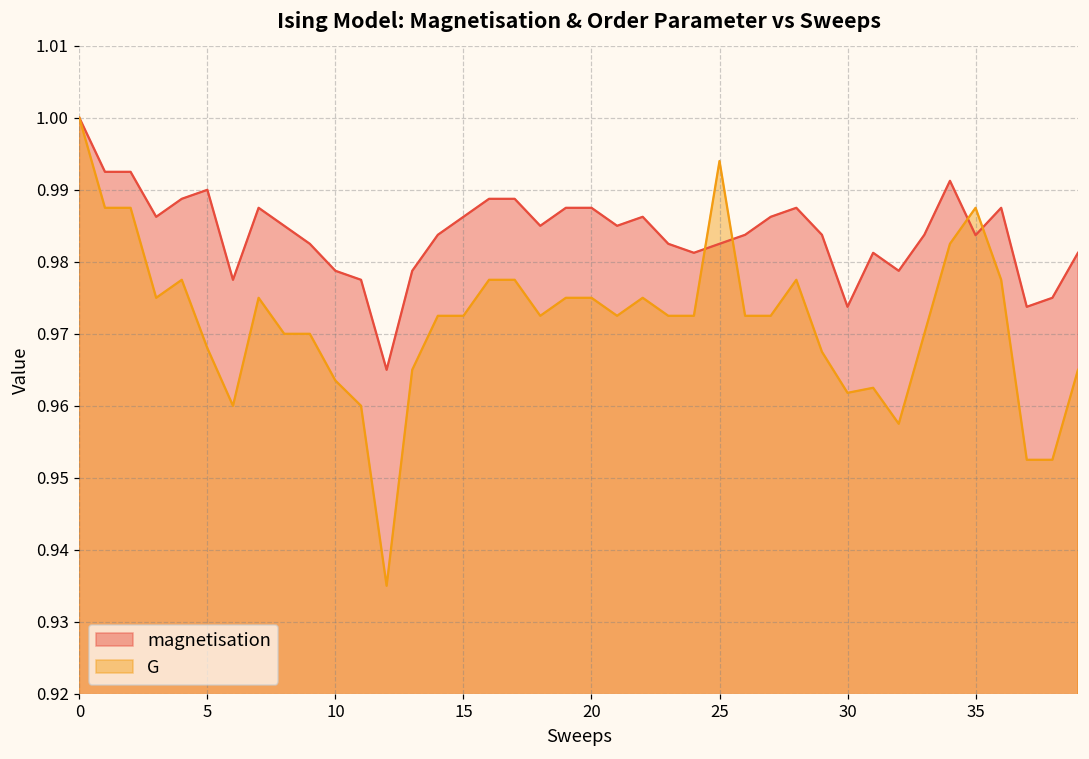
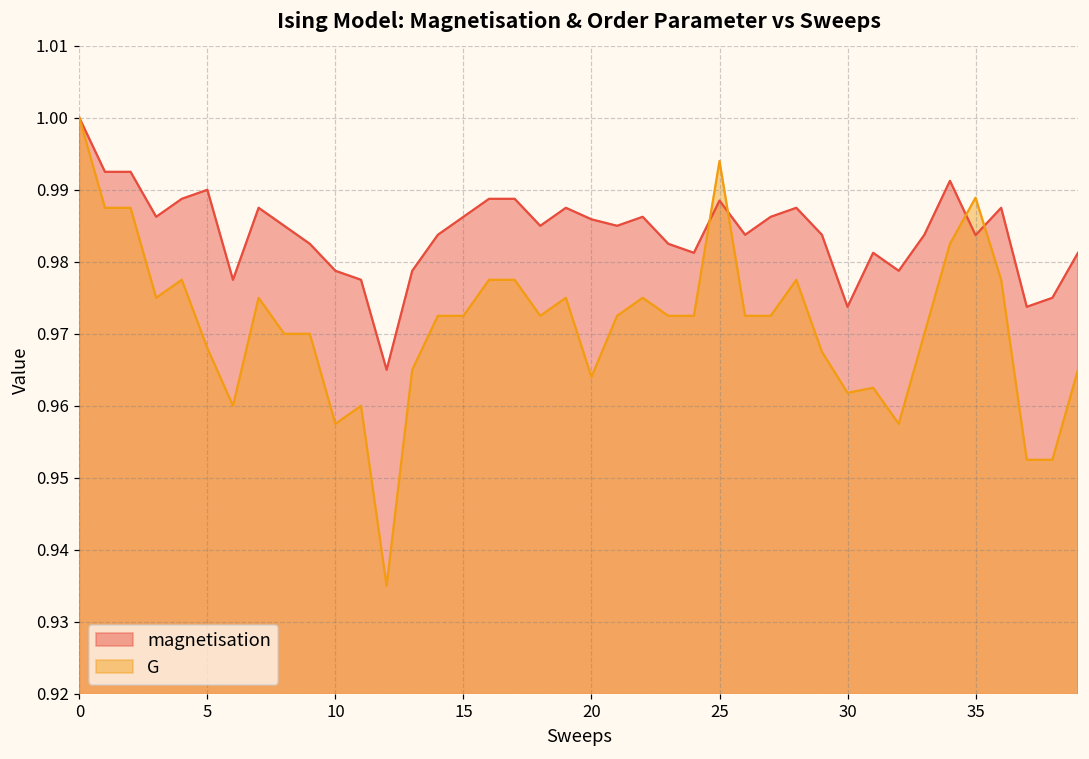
G, 10: 0.964 -> 0.958
magnetisation, 20: 0.988 -> 0.986
G, 20: 0.975 -> 0.964
magnetisation, 25: 0.983 -> 0.989
G, 35: 0.988 -> 0.989
